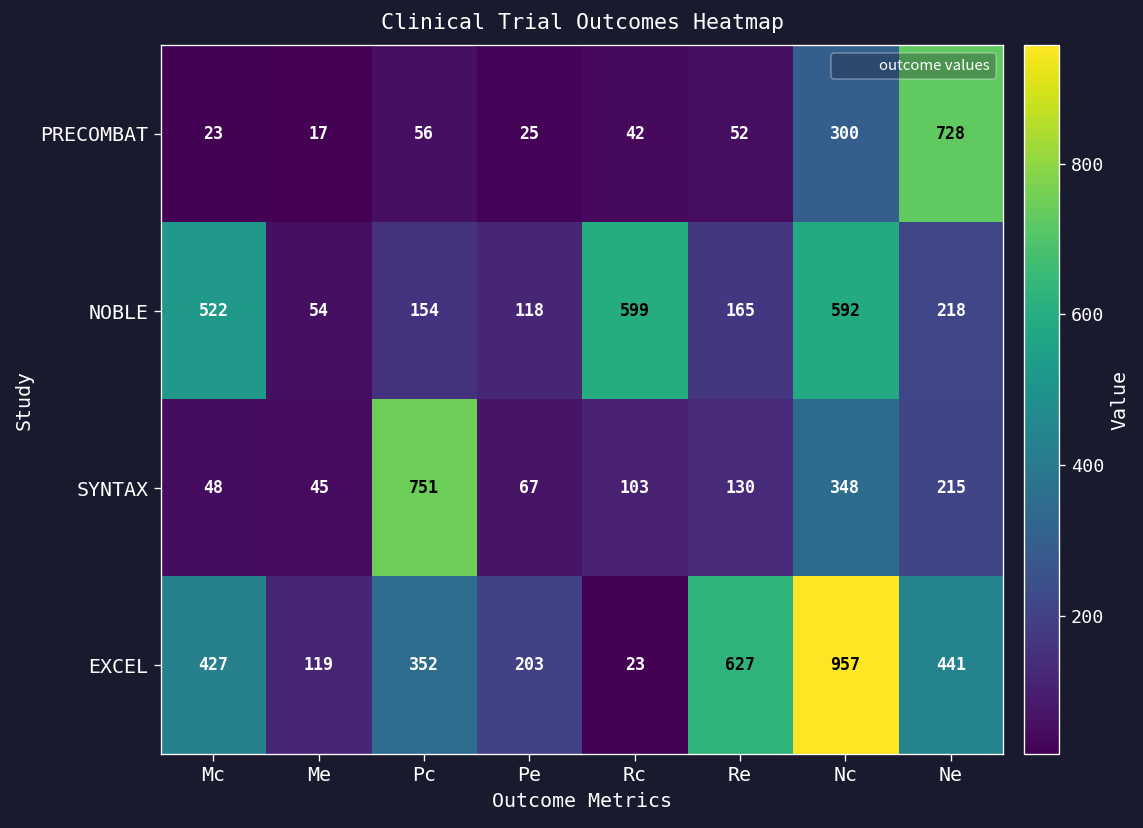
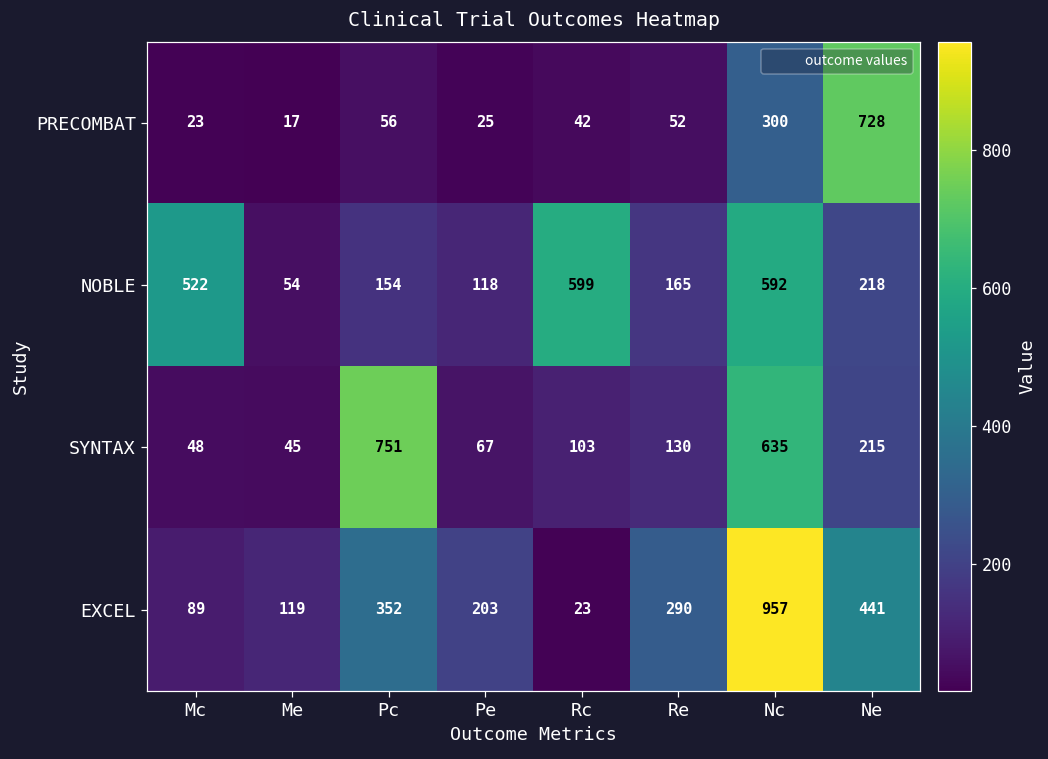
SYNTAX, Nc: 348 -> 635
EXCEL, Mc: 427 -> 89
EXCEL, Re: 627 -> 290
